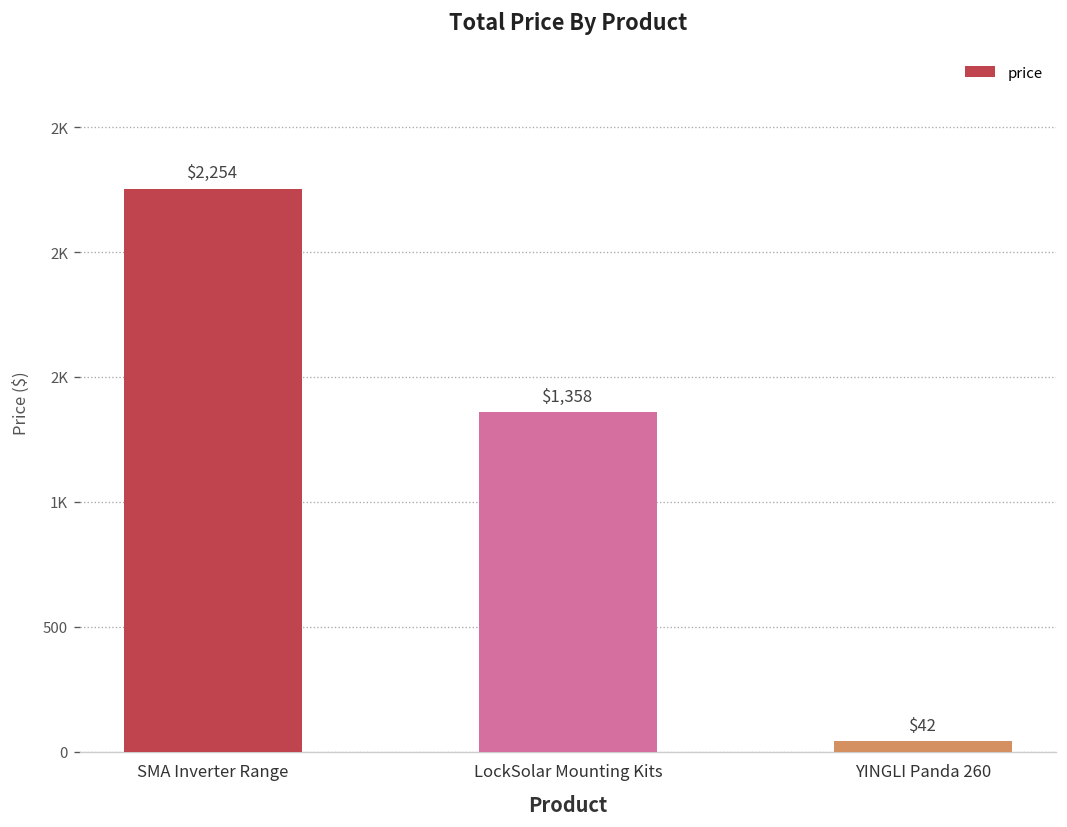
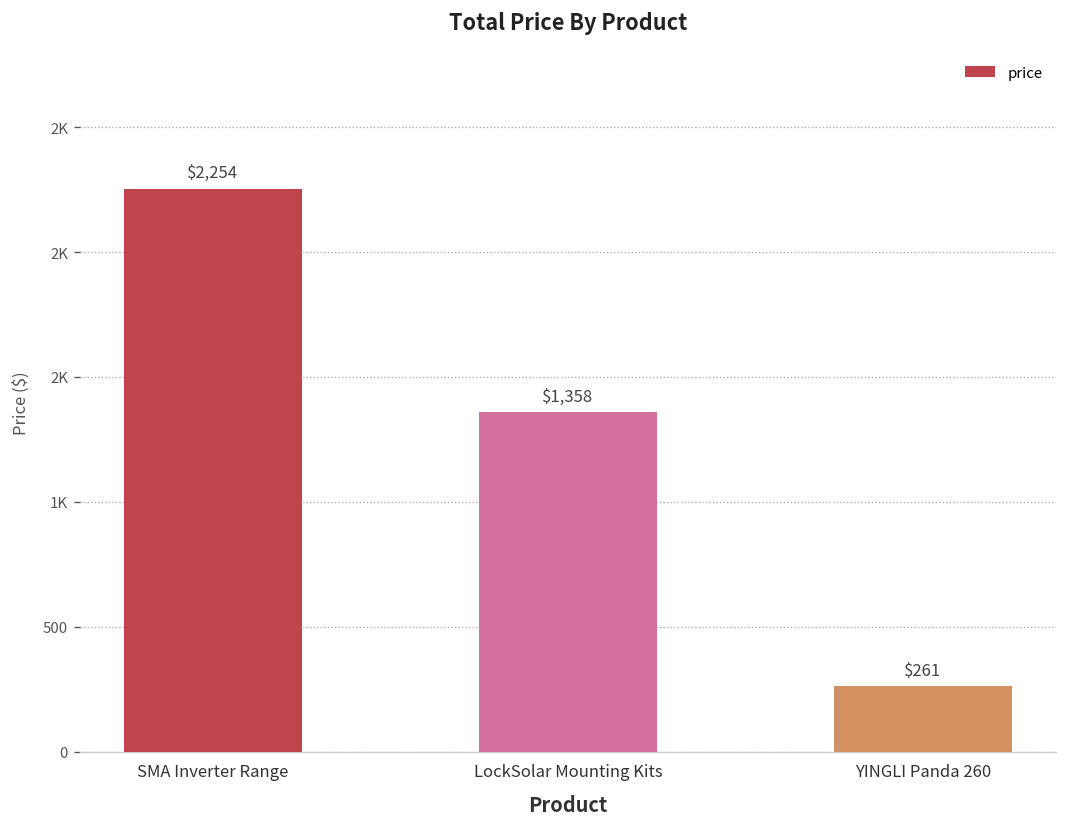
YINGLI Panda 260: $42 -> $261
